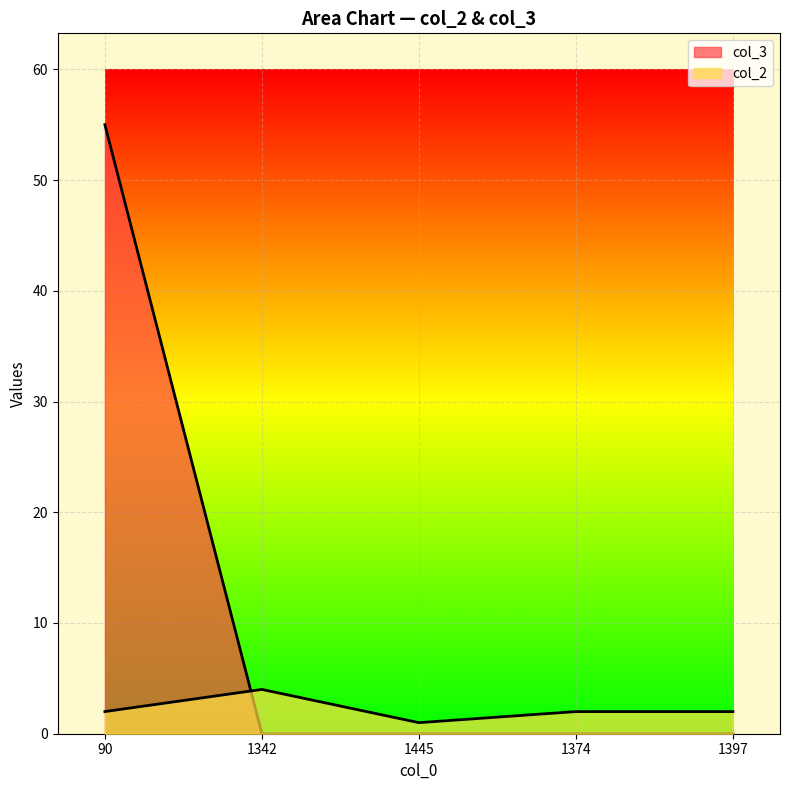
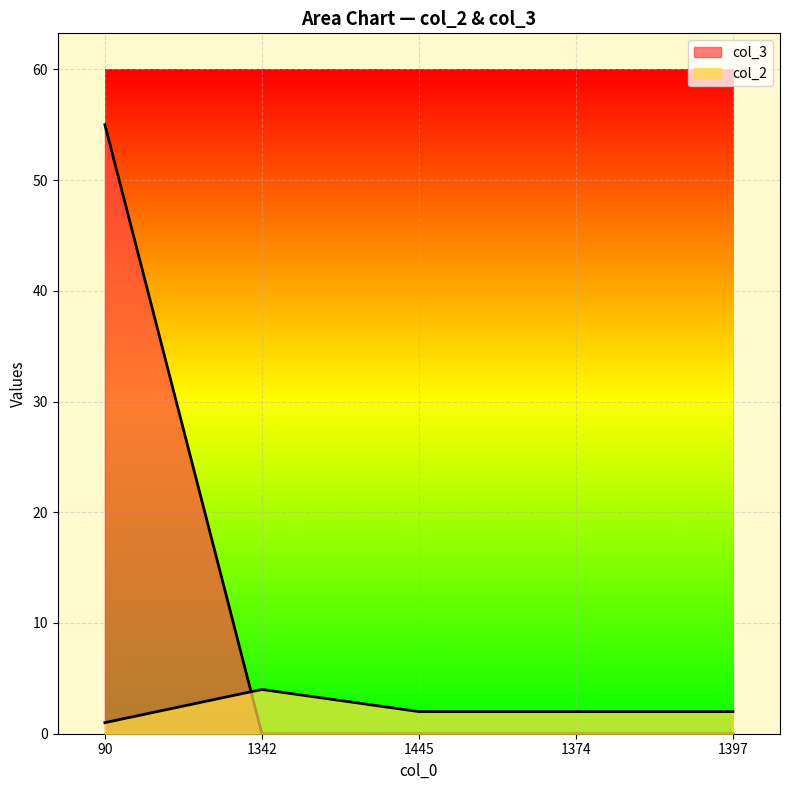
col_2, 90: 2 -> 1
col_2, 1445: 1 -> 2
